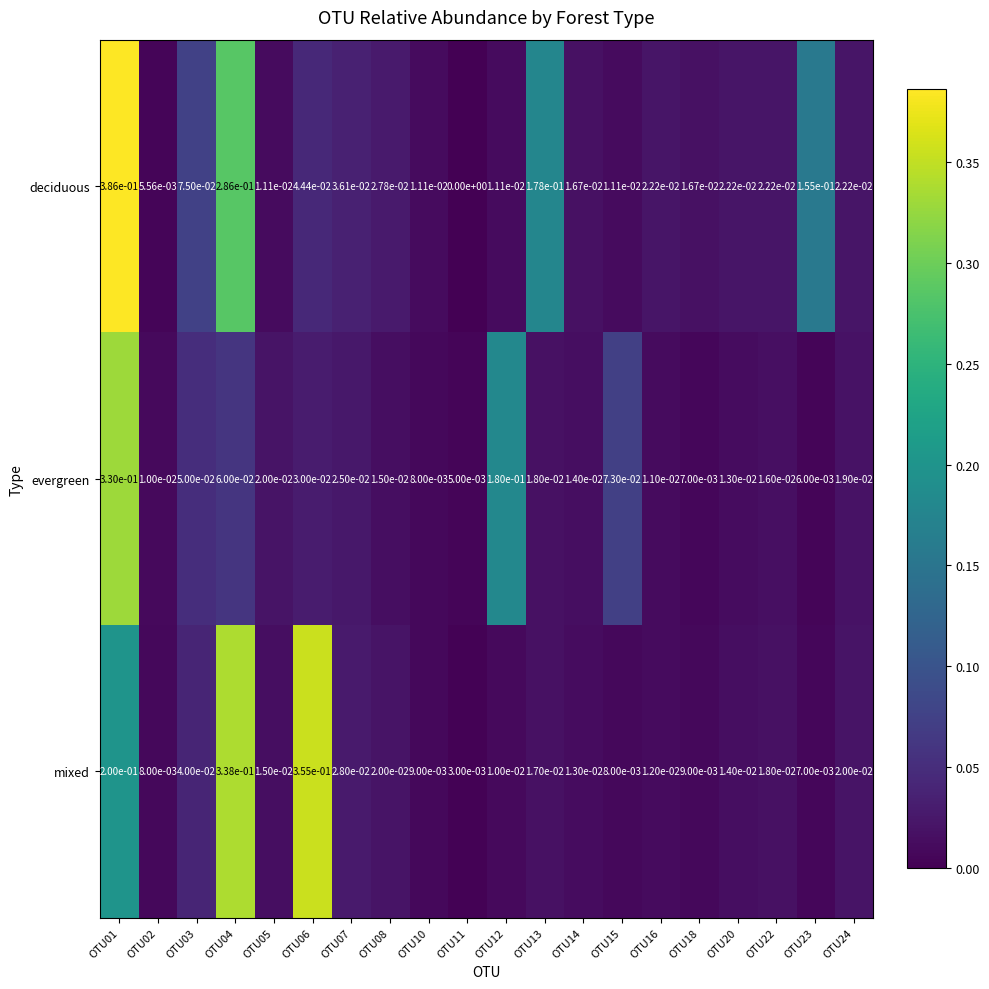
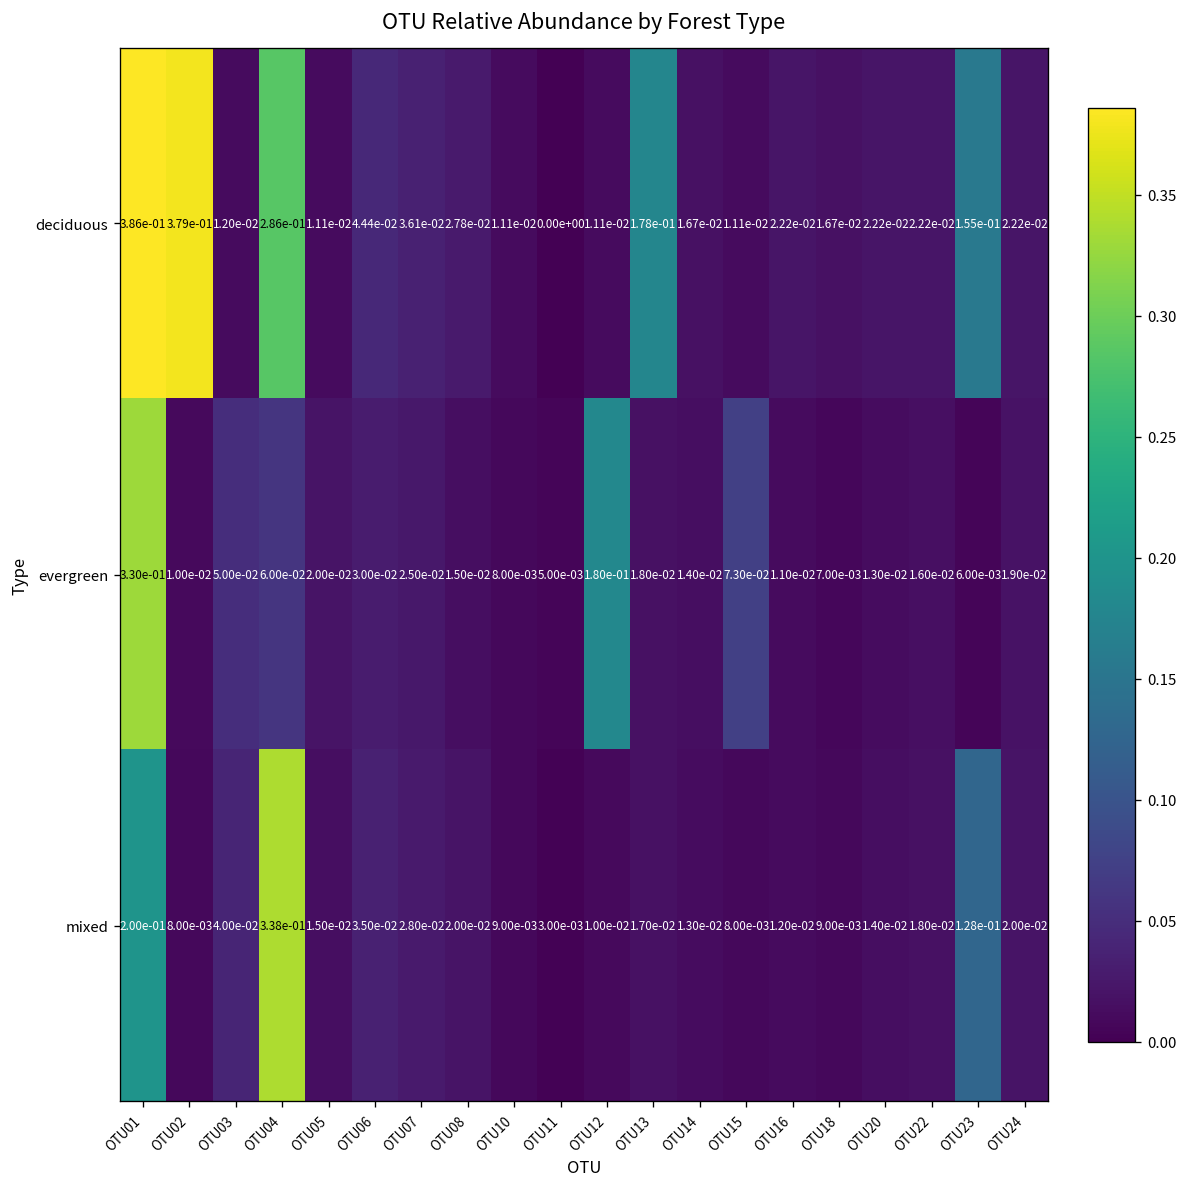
deciduous, OTU02: 5.56e-03 -> 3.79e-01
deciduous, OTU03: 7.50e-02 -> 1.20e-02
mixed, OTU06: 3.55e-01 -> 3.50e-02
mixed, OTU23: 7.00e-03 -> 1.28e-01
